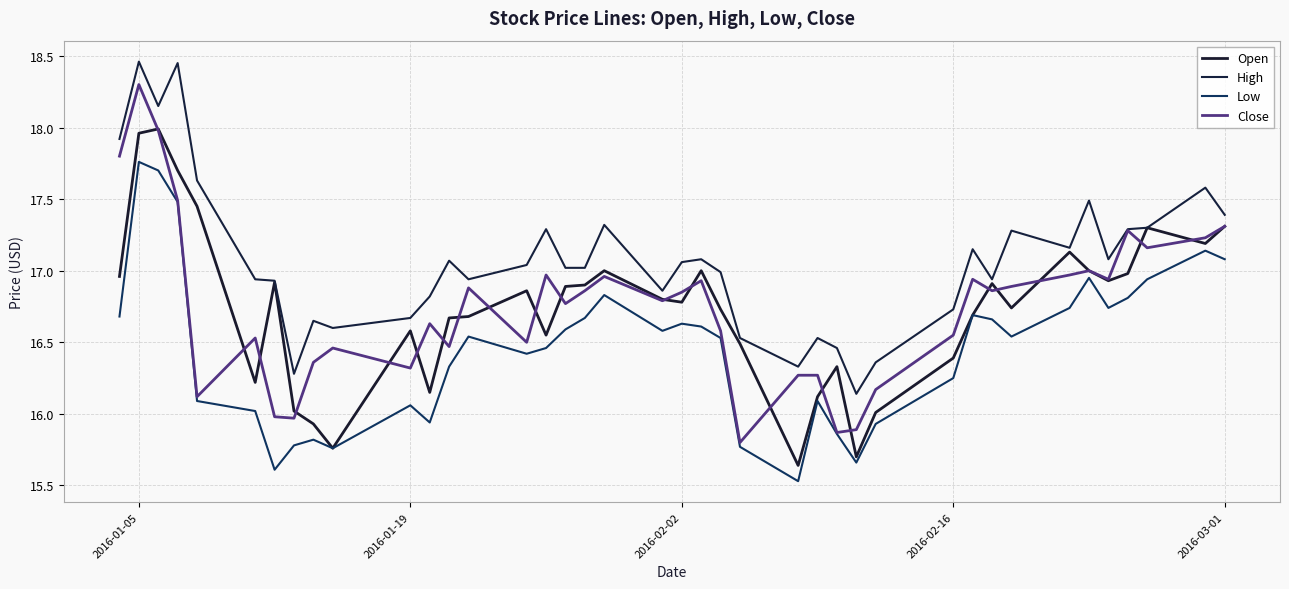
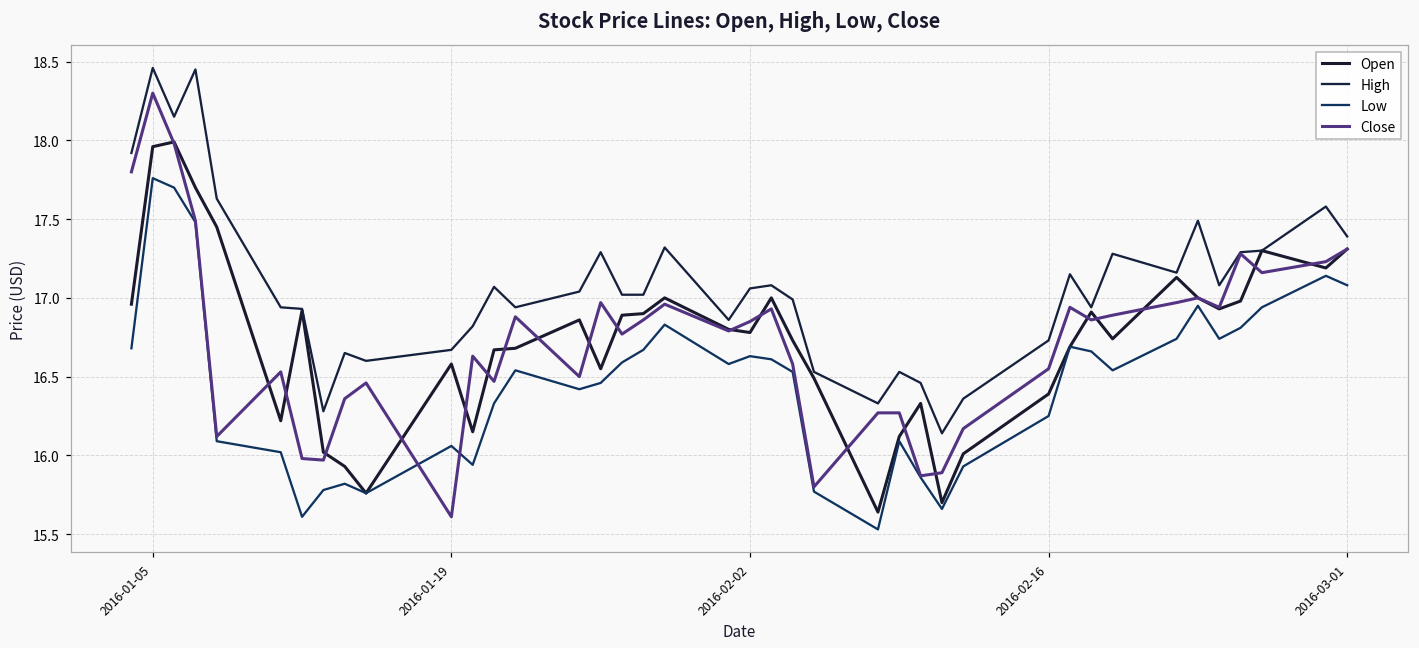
Close, 2016-01-19: 16.32 -> 15.61
